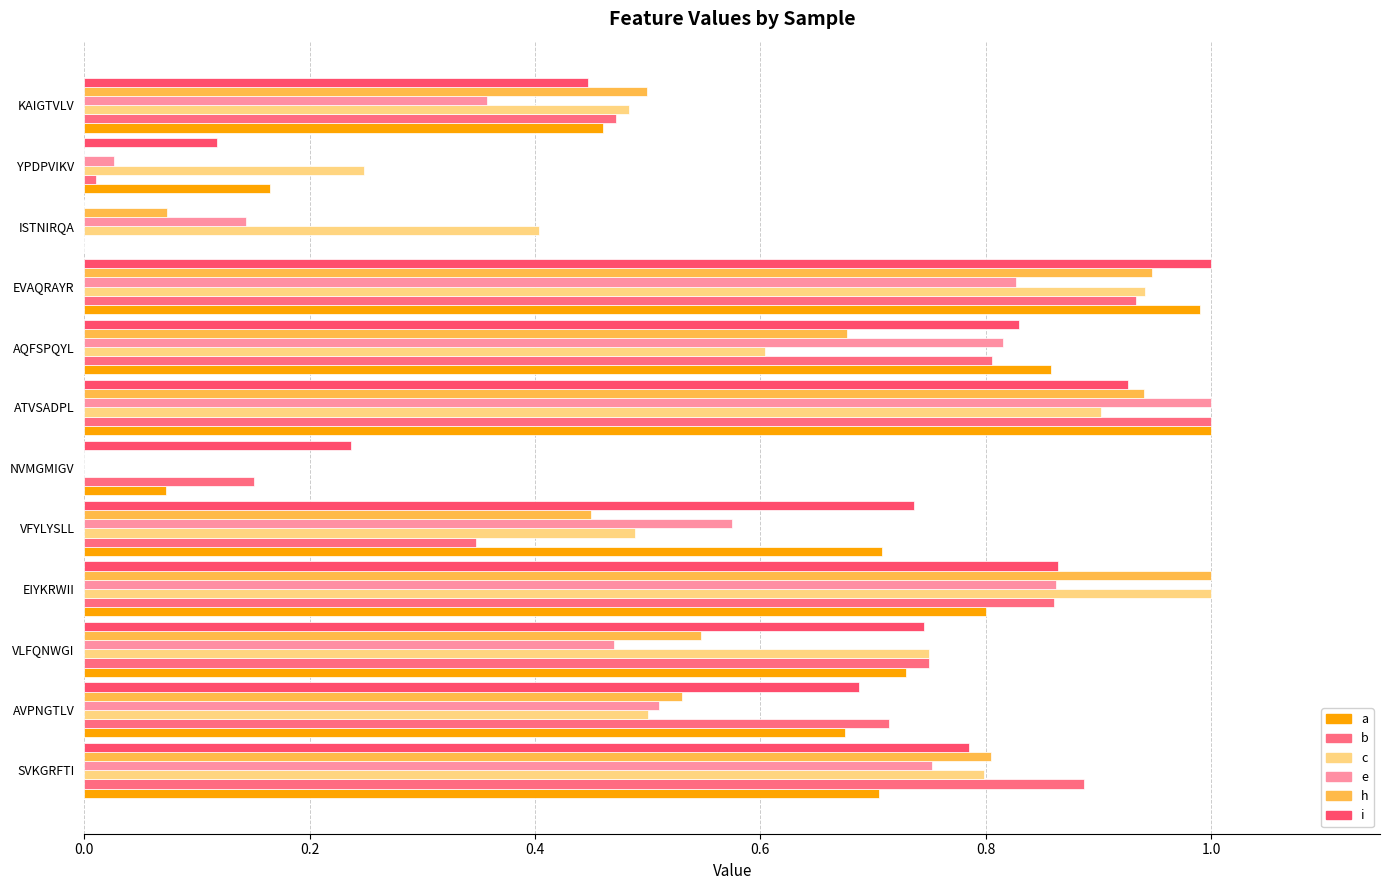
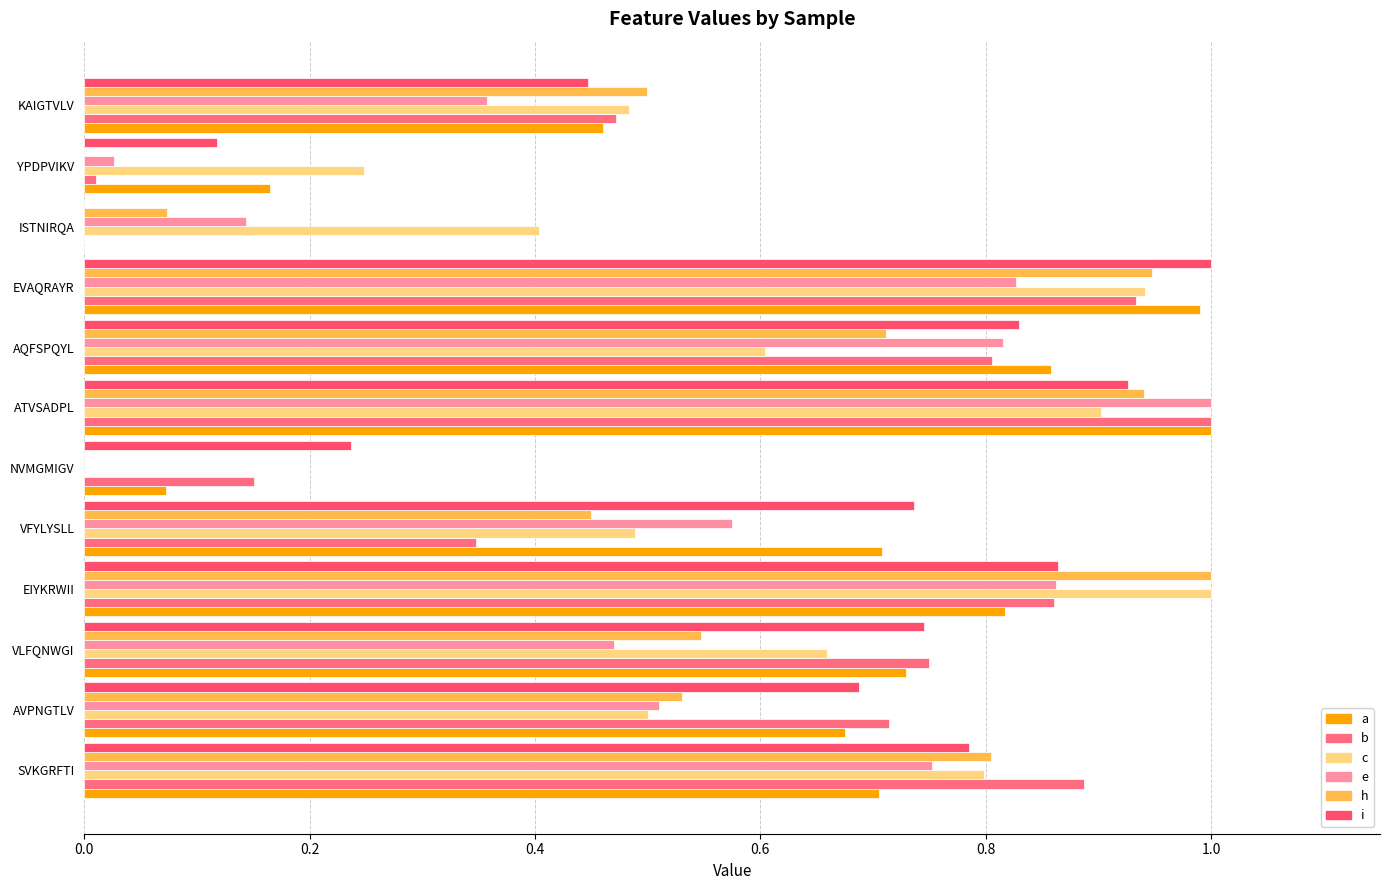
h, AQFSPQYL: 0.677 -> 0.711
a, EIYKRWII: 0.800 -> 0.817
c, VLFQNWGI: 0.750 -> 0.659
